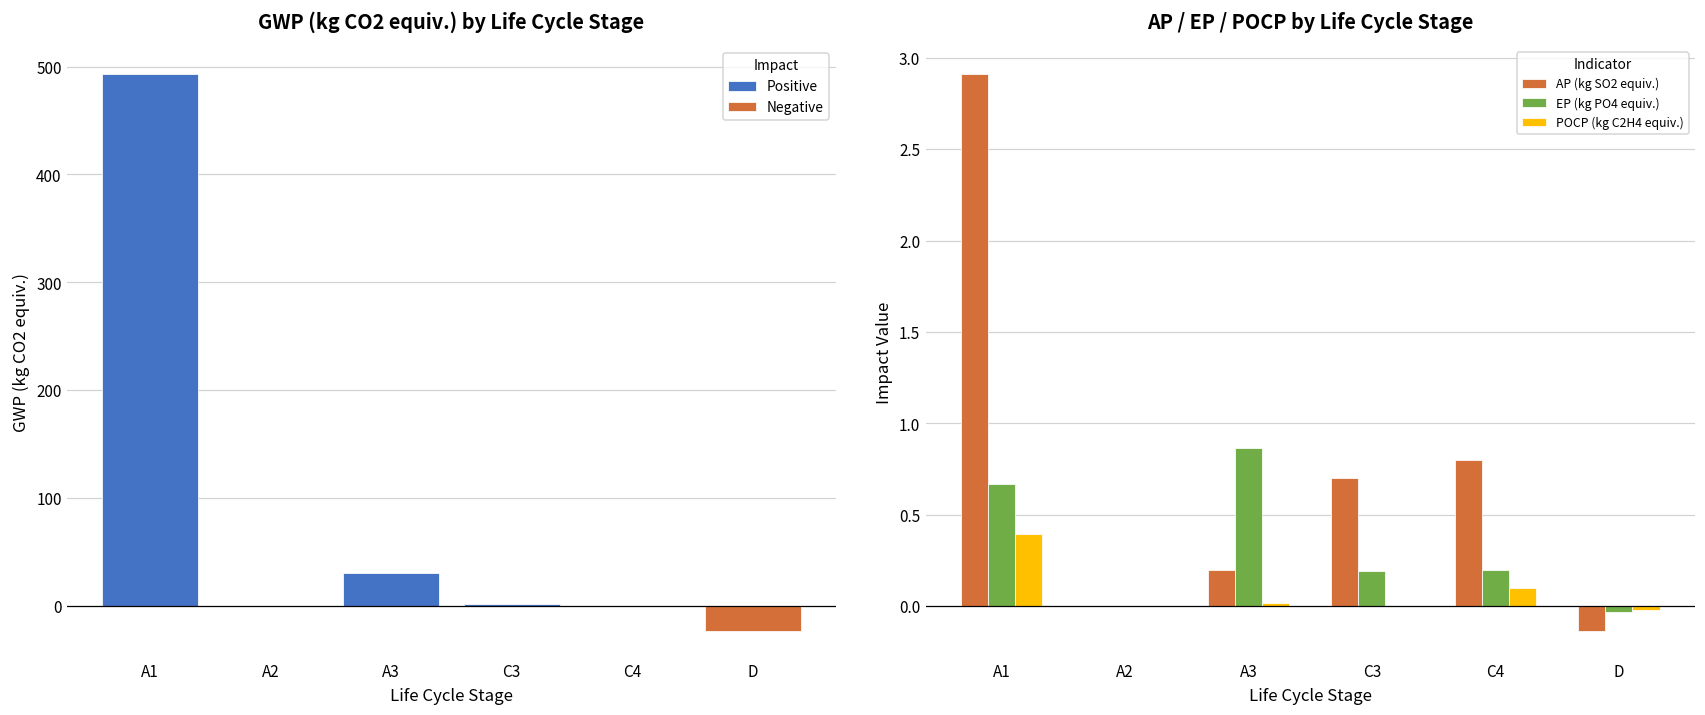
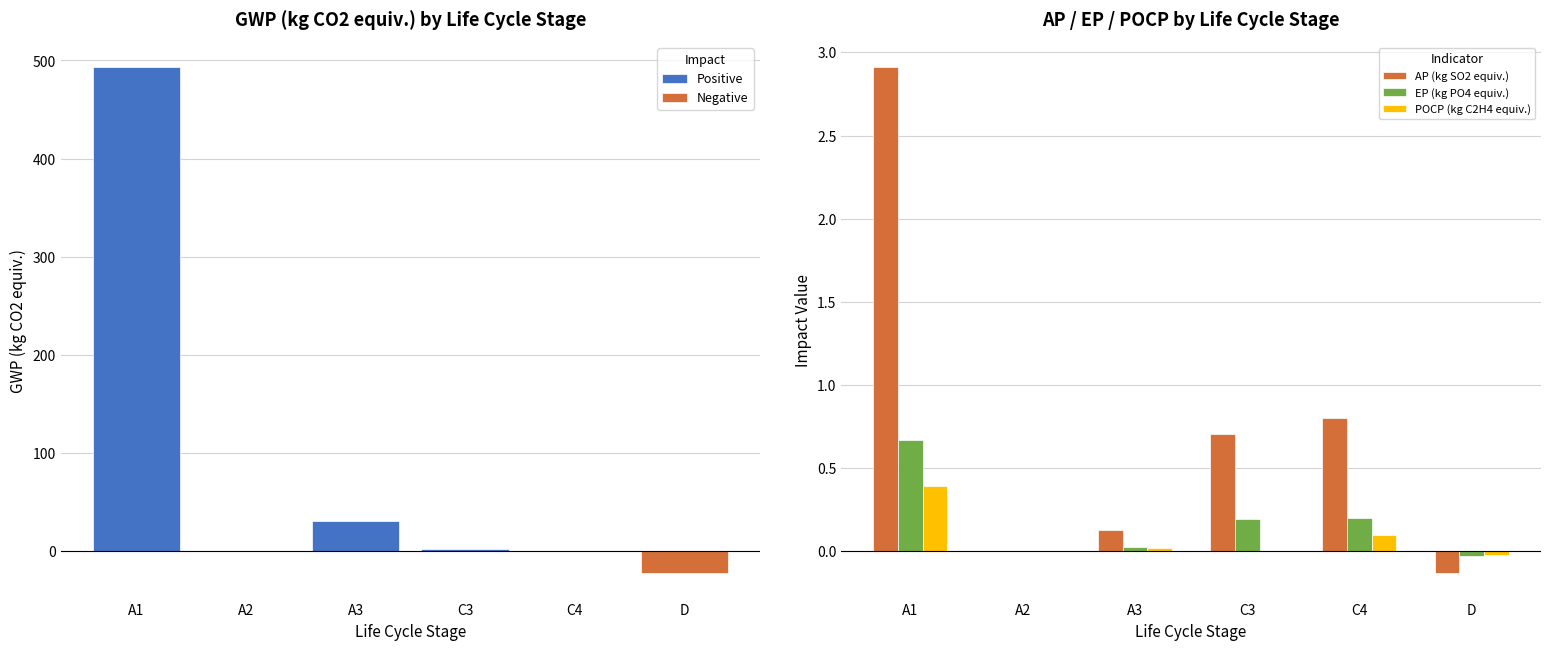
AP / EP / POCP by Life Cycle Stage, AP (kg SO2 equiv.), A3: 0.20 -> 0.13
AP / EP / POCP by Life Cycle Stage, EP (kg PO4 equiv.), A3: 0.87 -> 0.02
